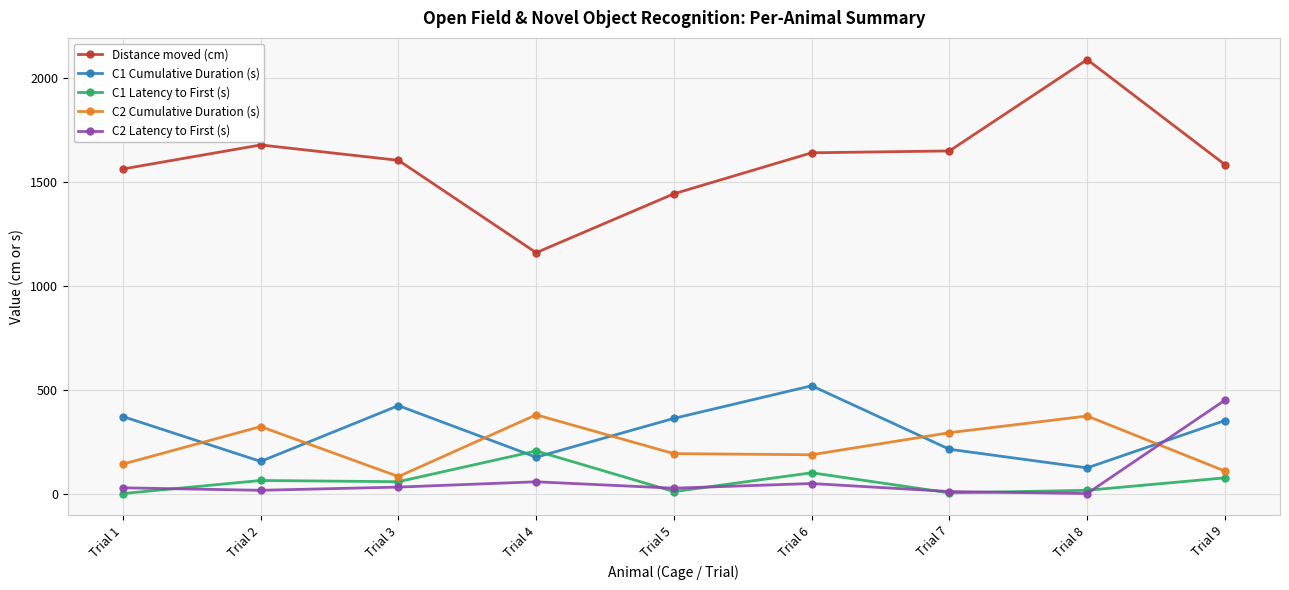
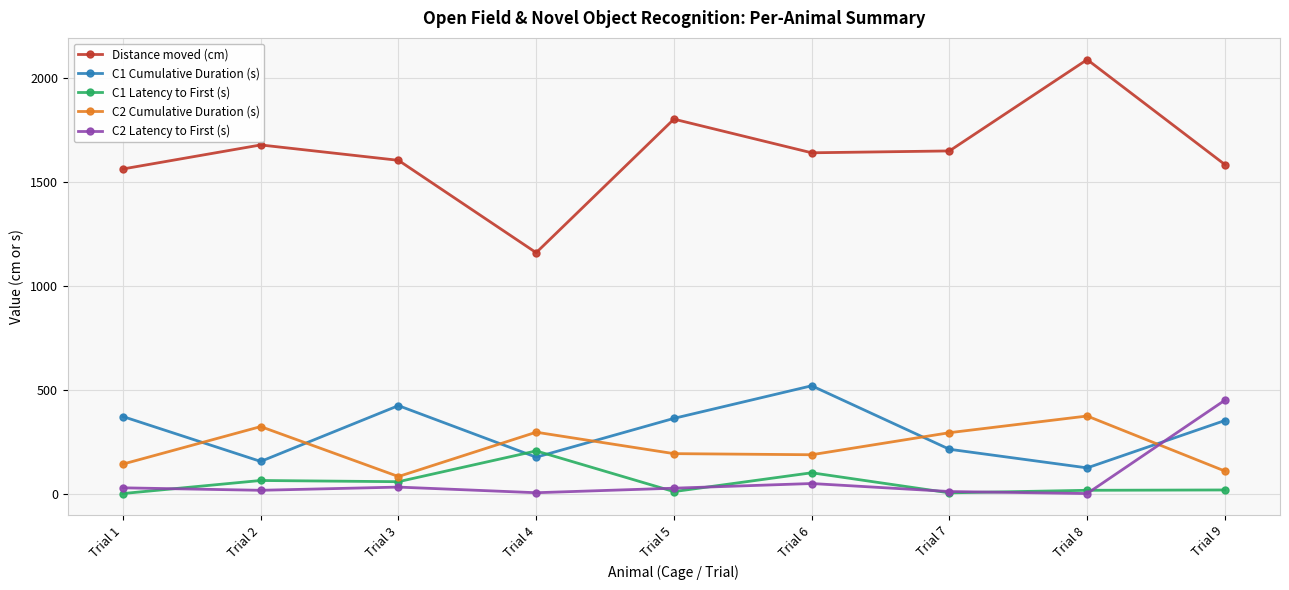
C2 Cumulative Duration (s), Trial 4: 380 -> 290
C2 Latency to First (s), Trial 4: 60 -> 0
Distance moved (cm), Trial 5: 1440 -> 1800
C1 Latency to First (s), Trial 9: 80 -> 20
